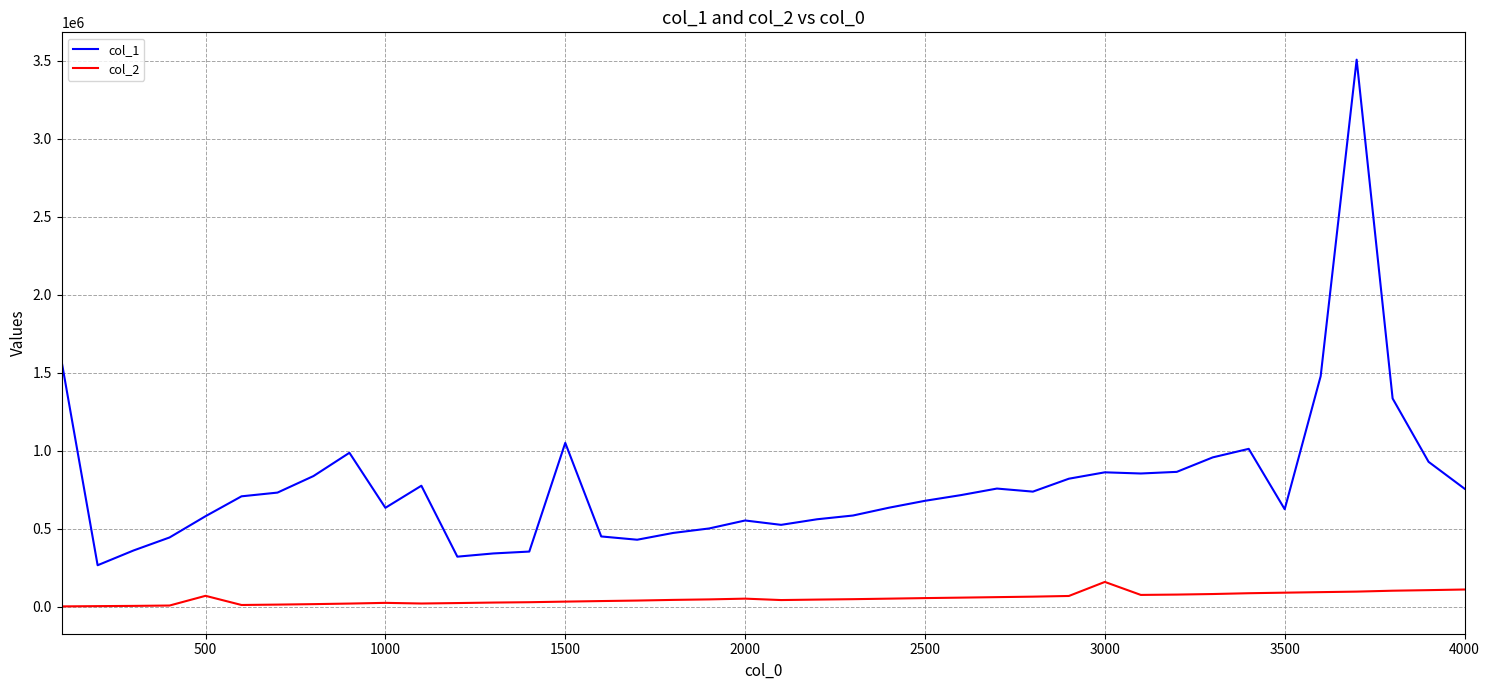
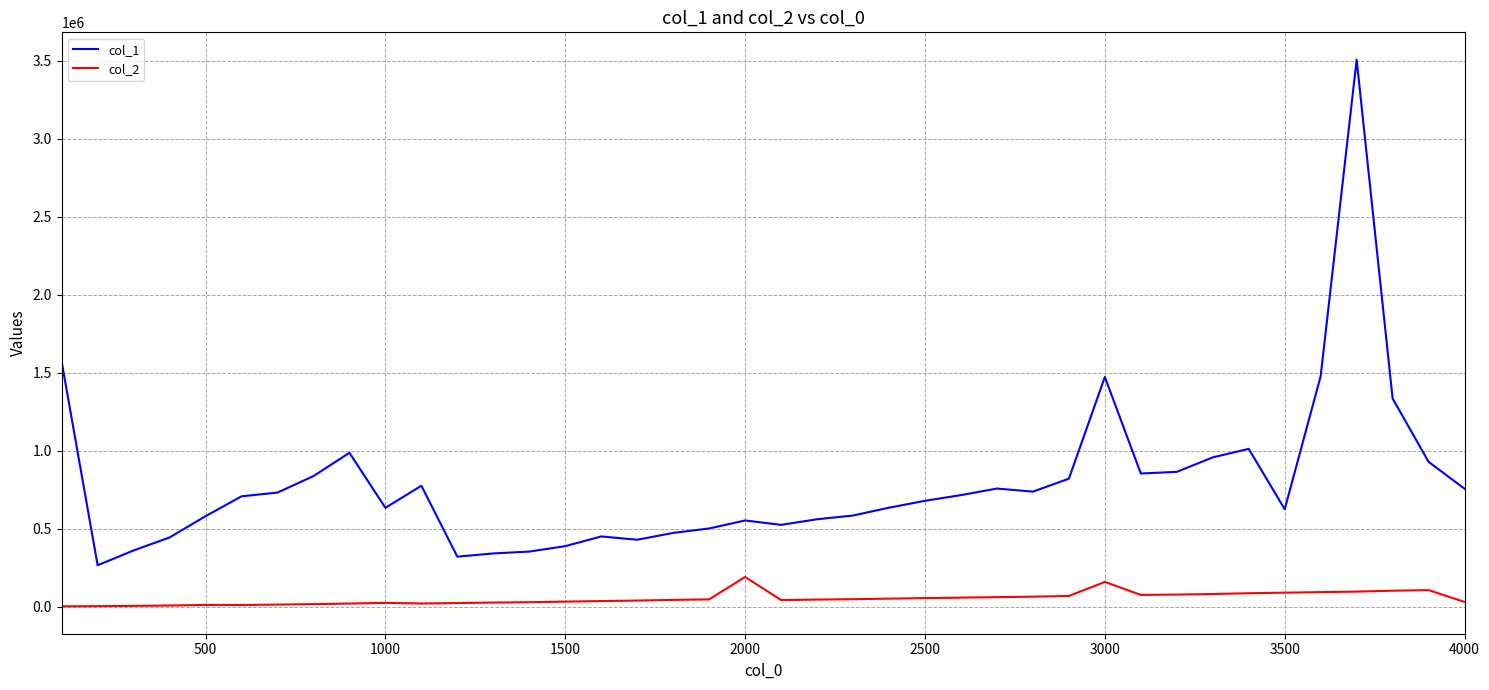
col_2, 500: 70000 -> 10000
col_1, 1500: 1050000 -> 390000
col_2, 2000: 50000 -> 190000
col_1, 3000: 860000 -> 1470000
col_2, 4000: 110000 -> 30000
